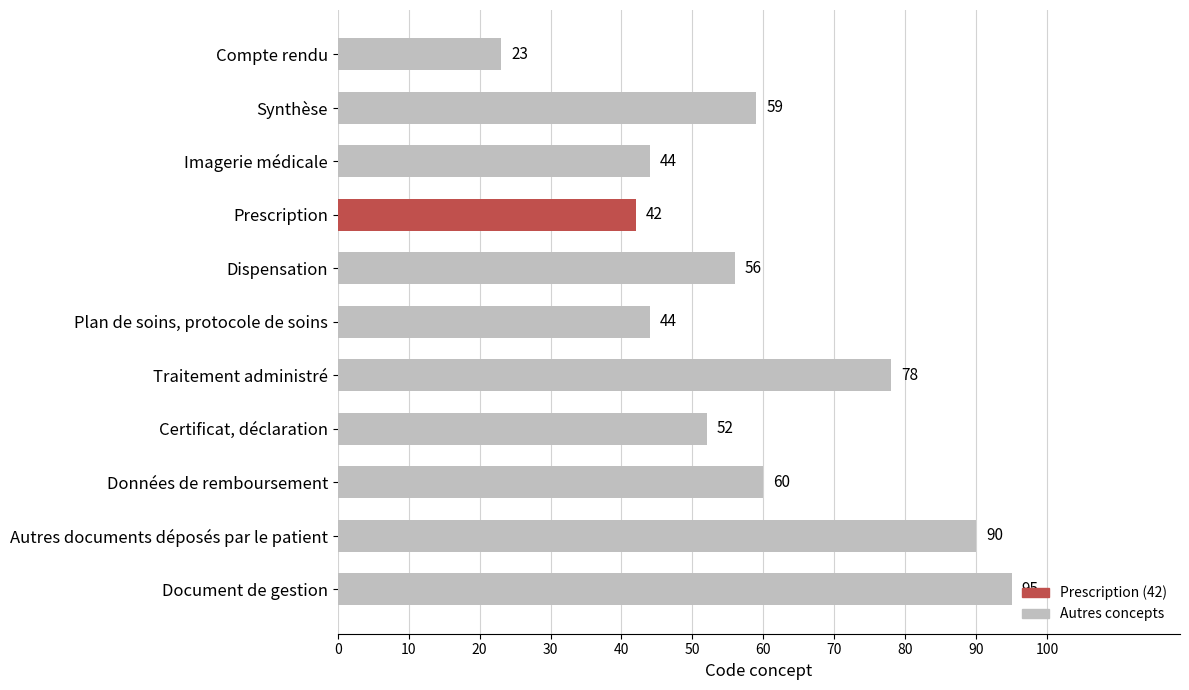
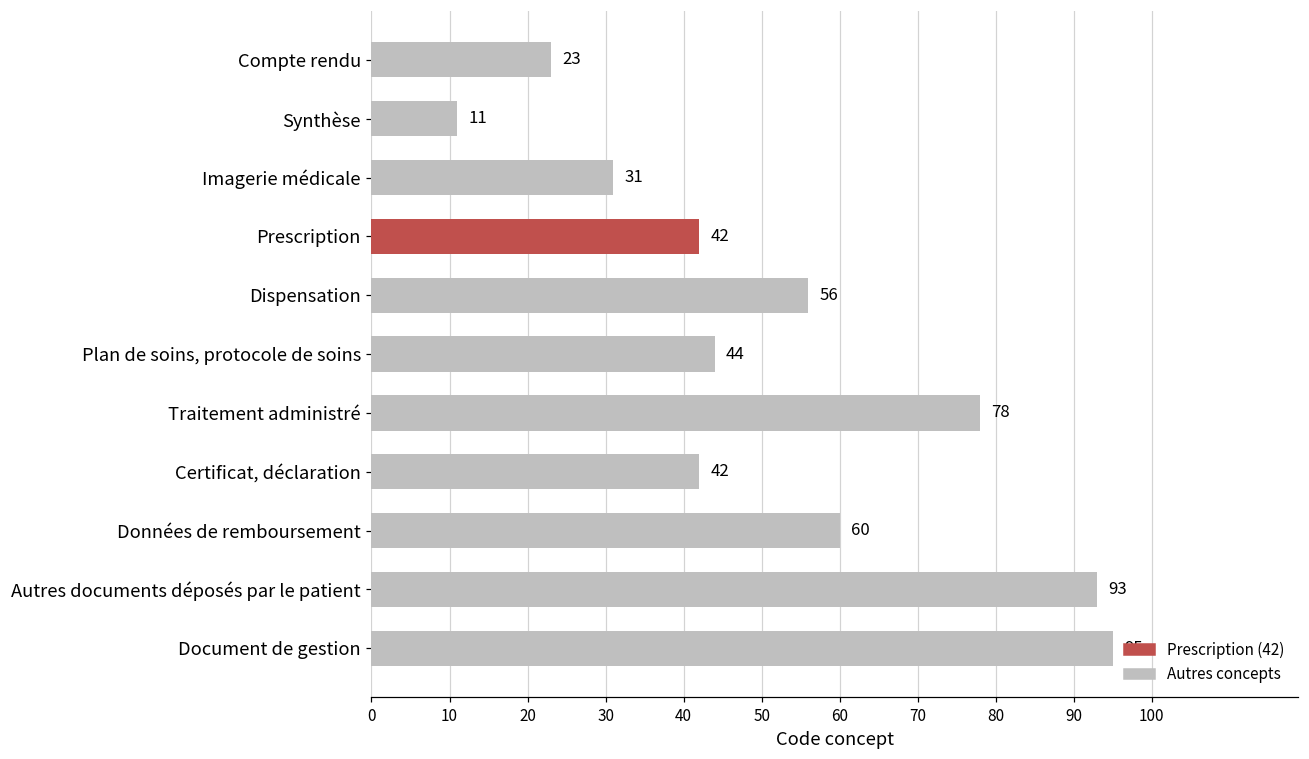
Synthèse: 59 -> 11
Imagerie médicale: 44 -> 31
Certificat, déclaration: 52 -> 42
Autres documents déposés par le patient: 90 -> 93
